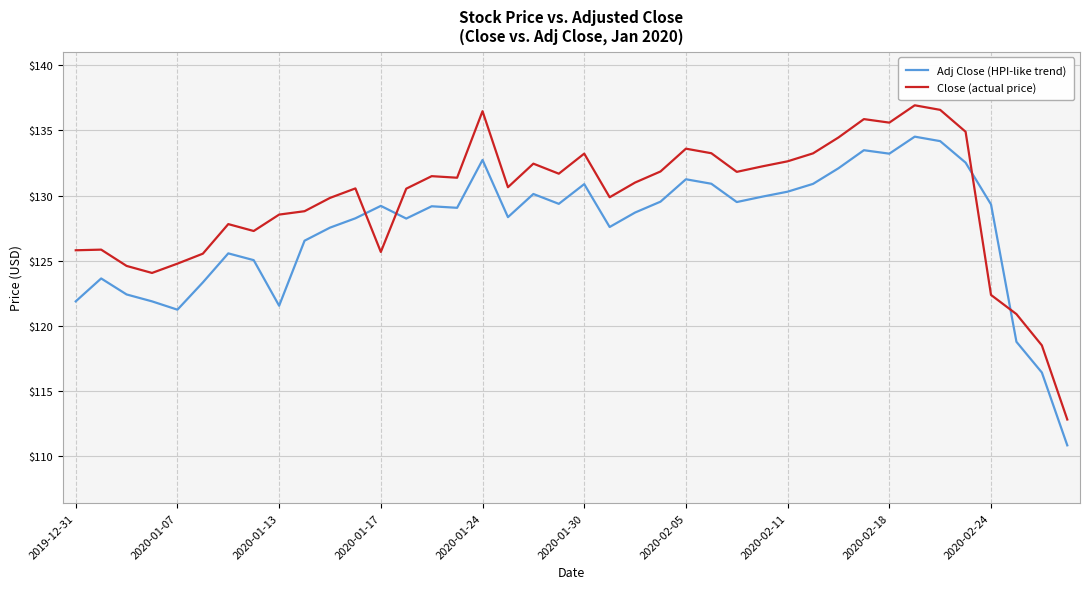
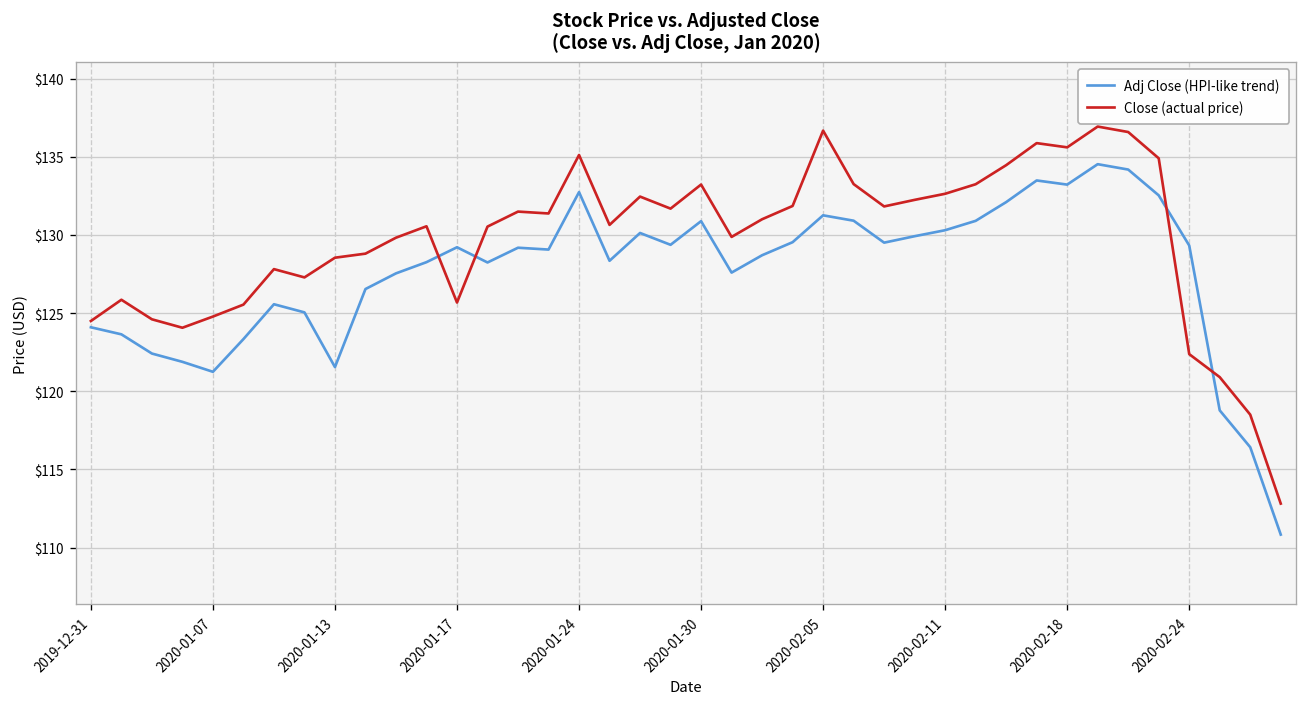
Adj Close (HPI-like trend), 2019-12-31: $121.9 -> $124.1
Close (actual price), 2019-12-31: $125.8 -> $124.5
Close (actual price), 2020-01-24: $136.5 -> $135.1
Close (actual price), 2020-02-05: $133.6 -> $136.7
